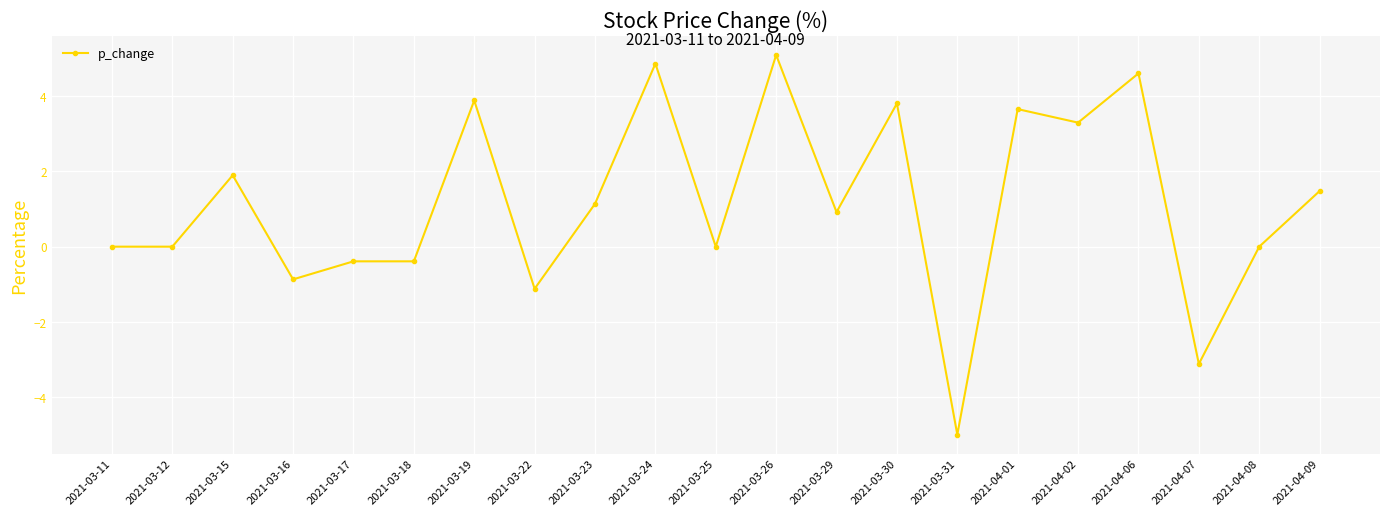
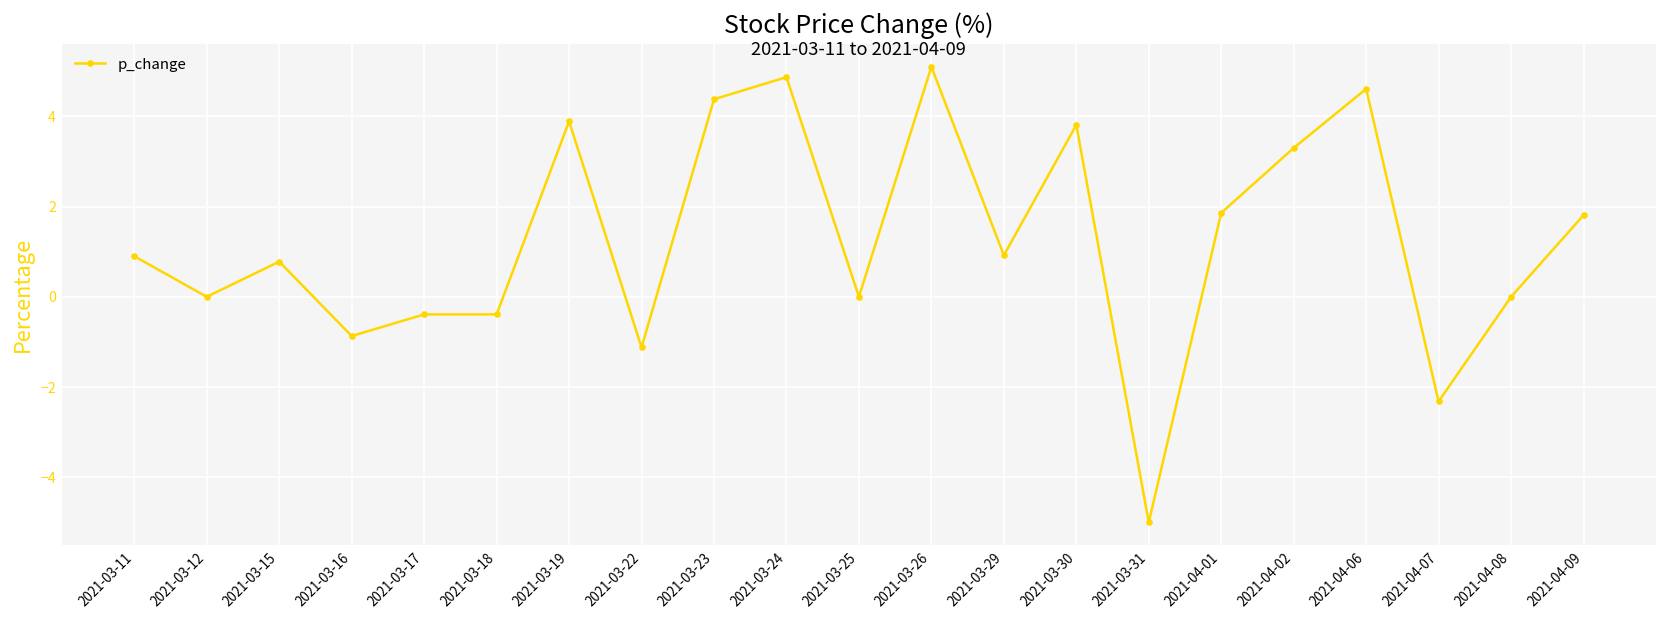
2021-03-11: 0.0 -> 0.9
2021-03-15: 1.9 -> 0.8
2021-03-23: 1.1 -> 4.4
2021-04-01: 3.7 -> 1.9
2021-04-07: -3.1 -> -2.3
2021-04-09: 1.5 -> 1.8
